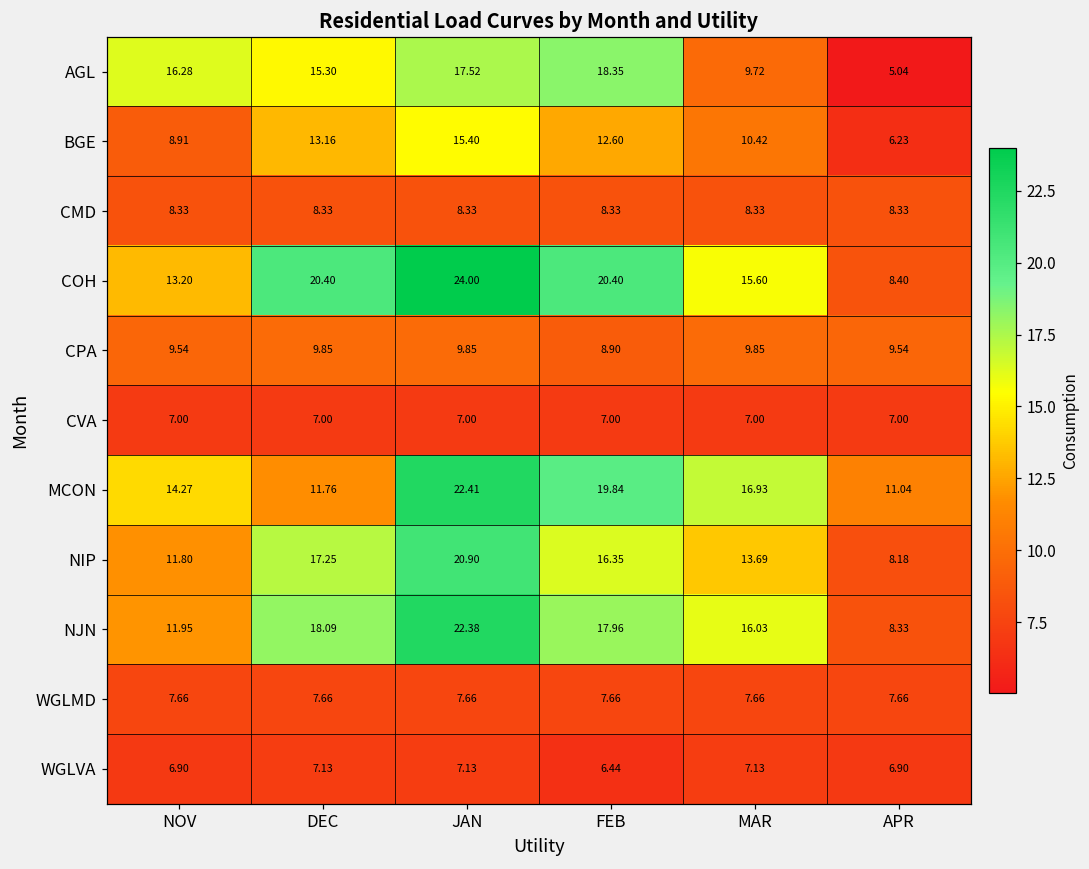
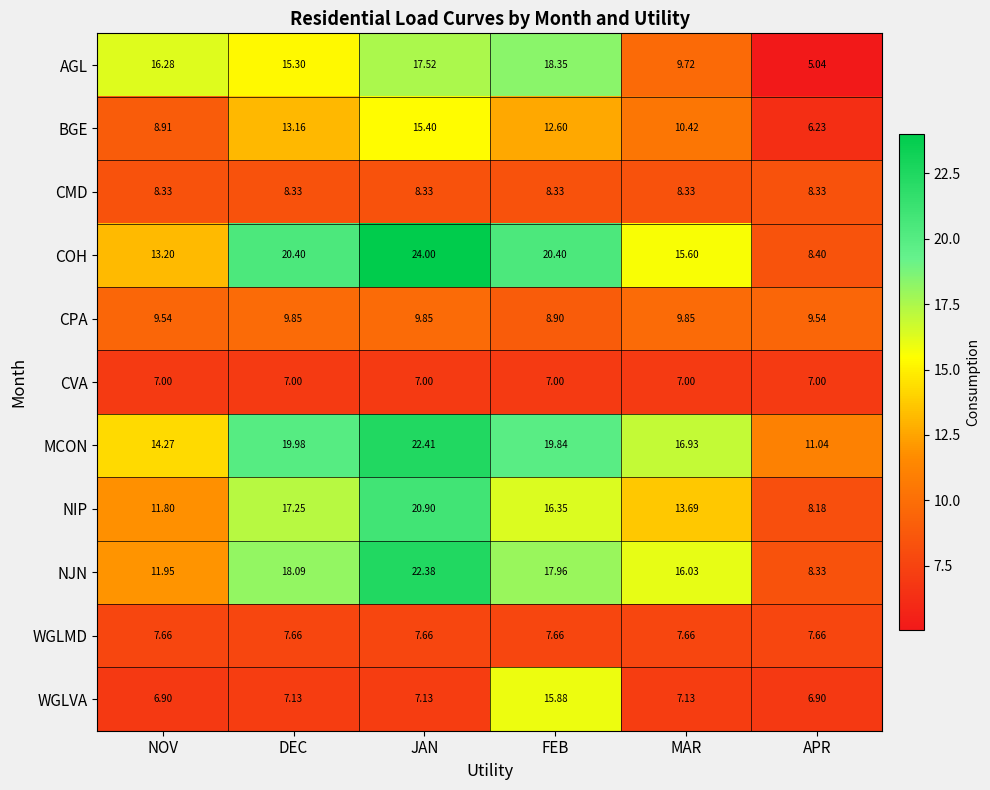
MCON, DEC: 11.76 -> 19.98
WGLVA, FEB: 6.44 -> 15.88
